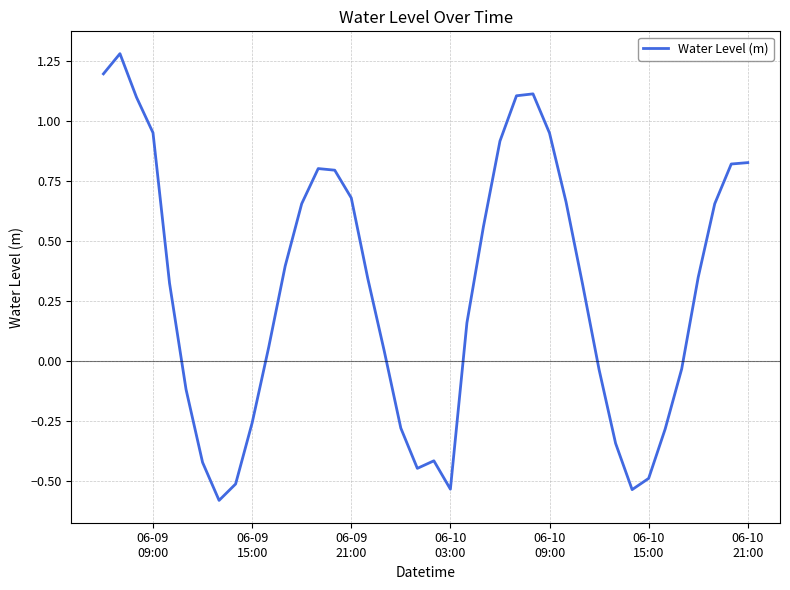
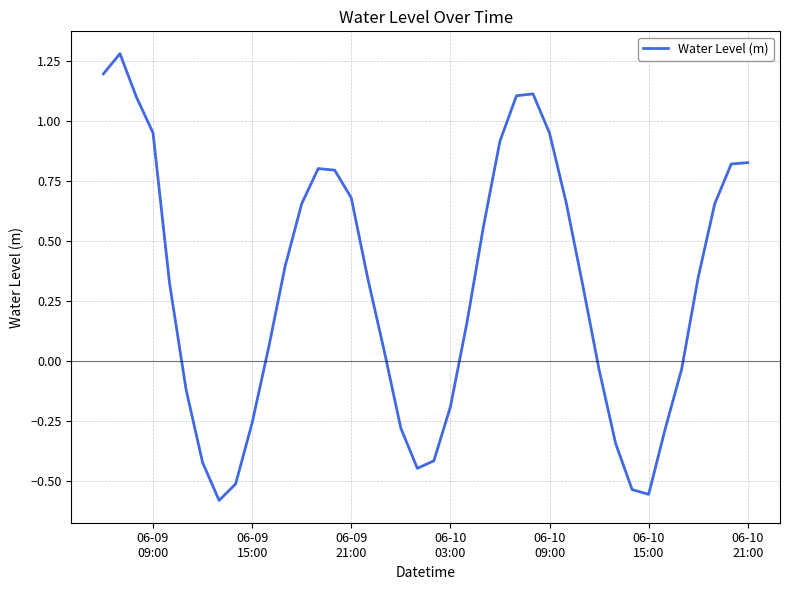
06-10 03:00: -0.53 -> -0.19
06-10 15:00: -0.49 -> -0.55
